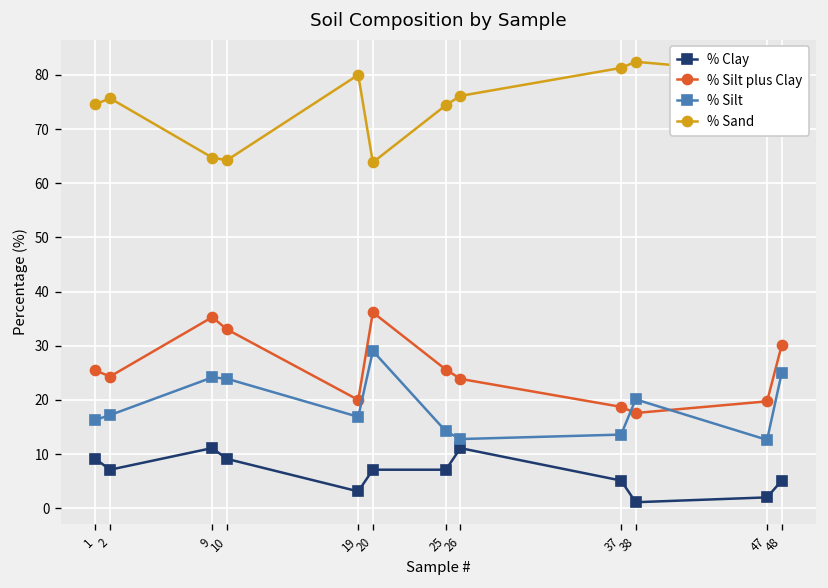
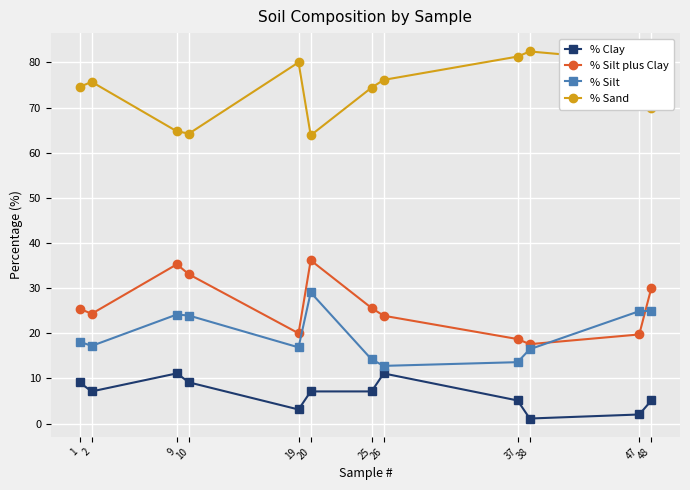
% Silt, 1: 16 -> 18
% Silt, 38: 20 -> 16
% Silt, 47: 13 -> 25
